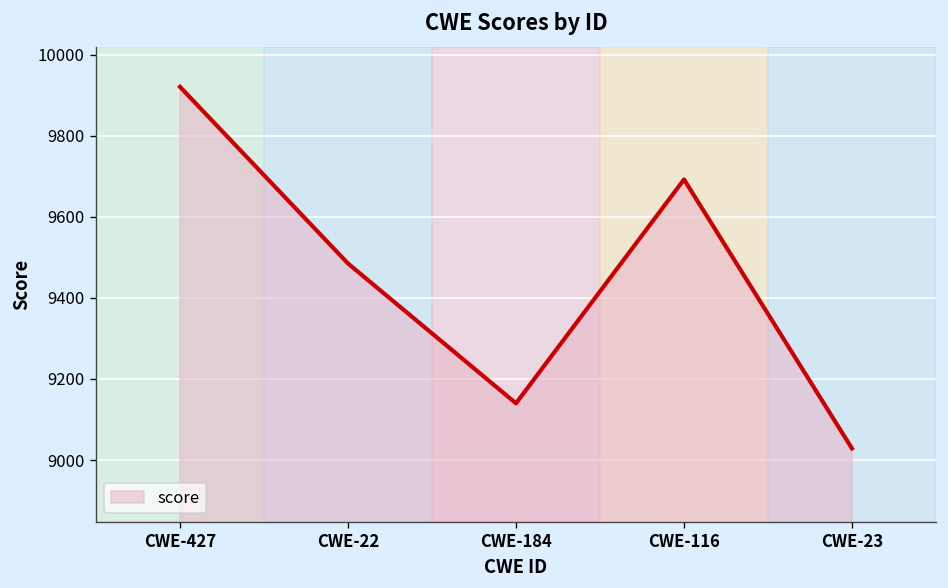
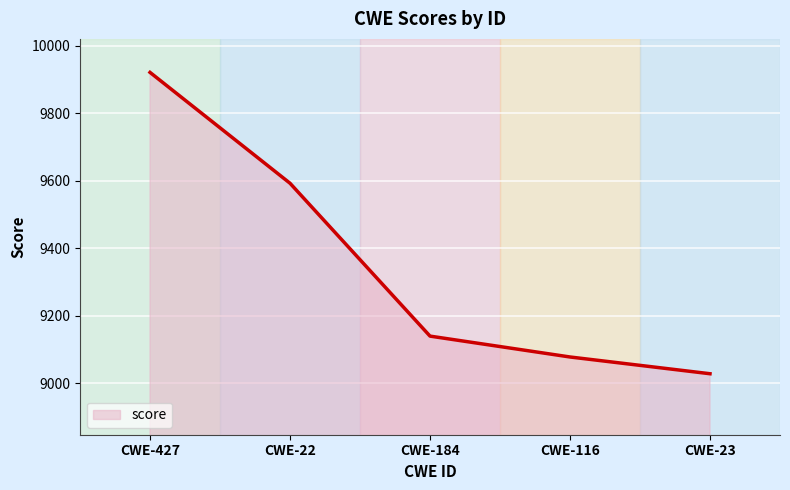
CWE-22: 9480 -> 9590
CWE-116: 9690 -> 9080
